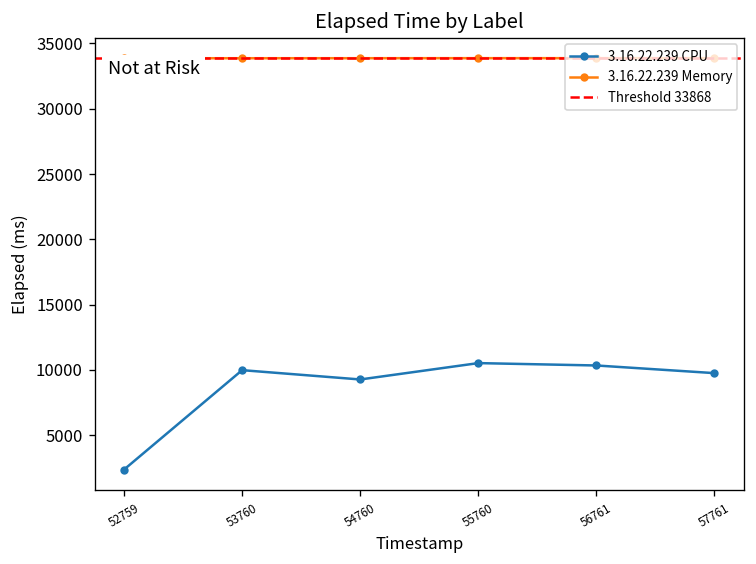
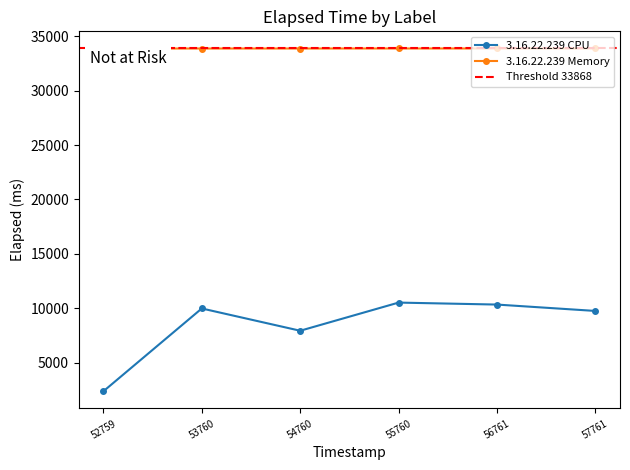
3.16.22.239 CPU, 54760: 9300 -> 7900
